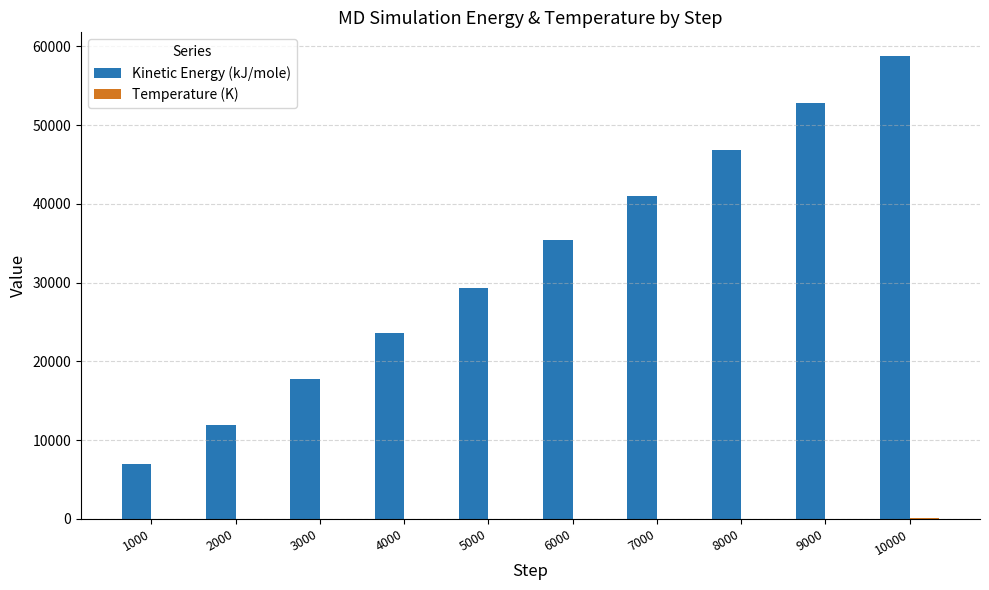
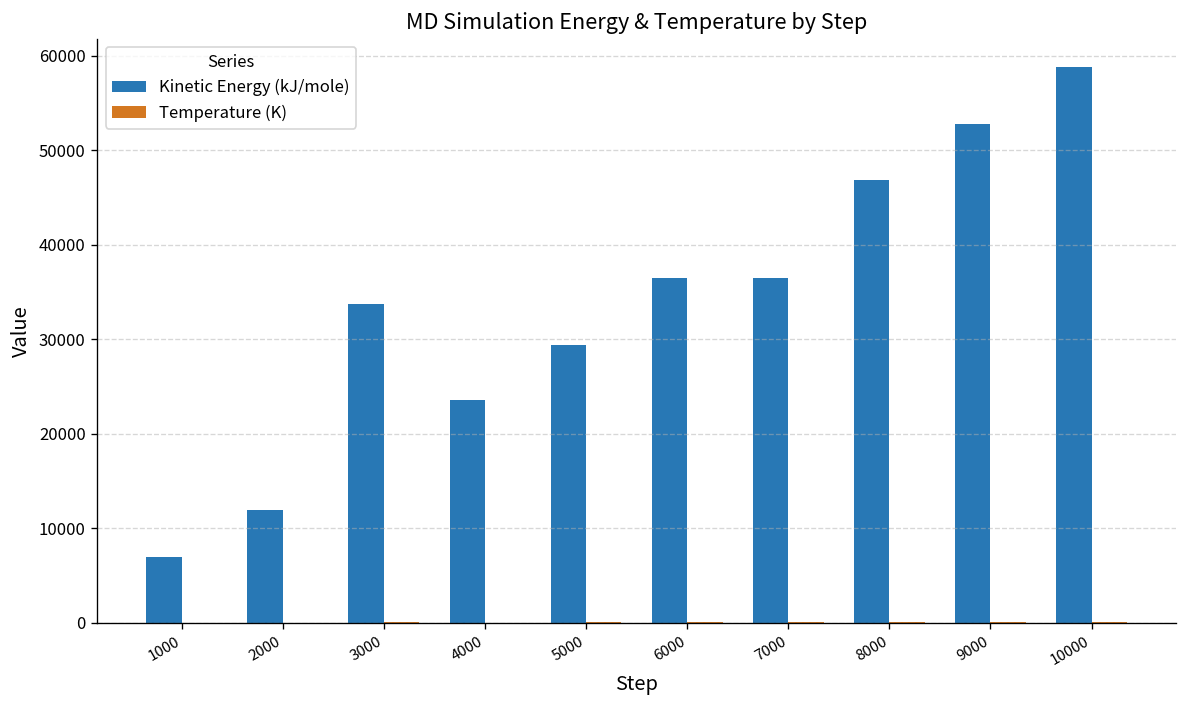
Kinetic Energy (kJ/mole), 3000: 18000 -> 34000
Kinetic Energy (kJ/mole), 6000: 35000 -> 36000
Kinetic Energy (kJ/mole), 7000: 41000 -> 36000
